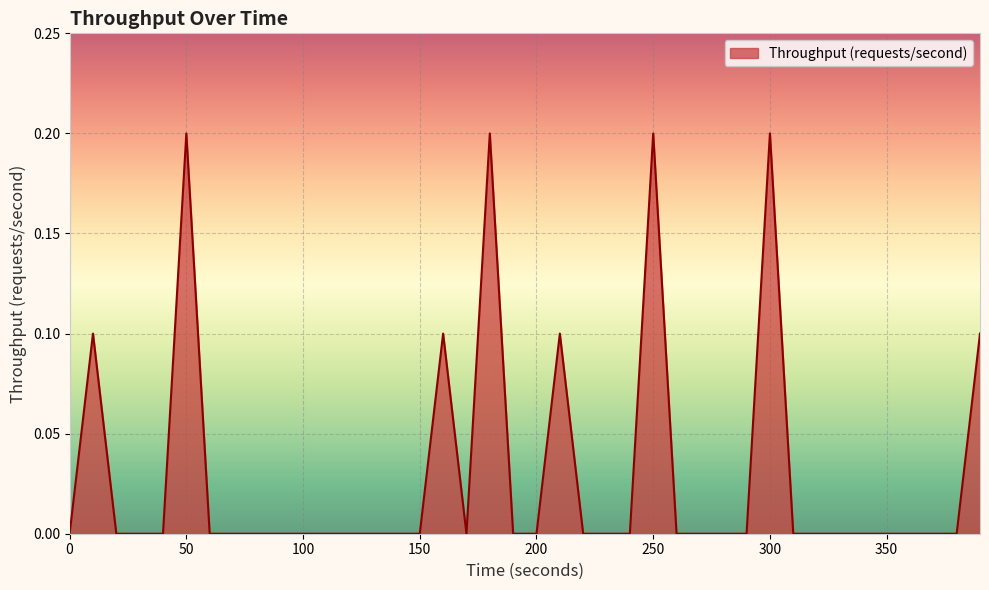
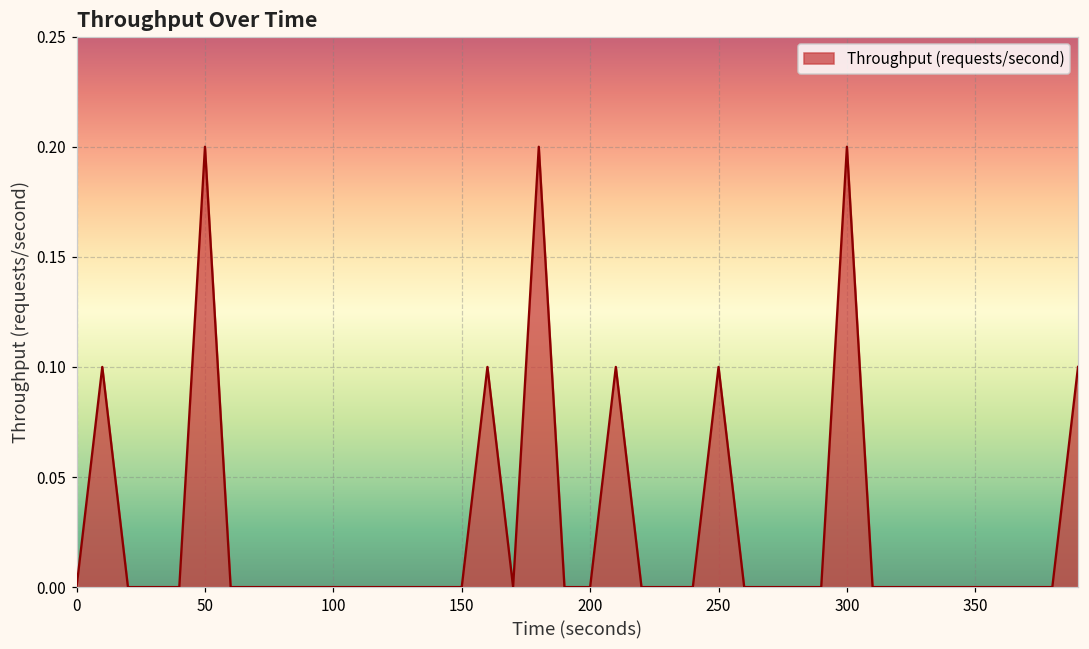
250: 0.2 -> 0.1
